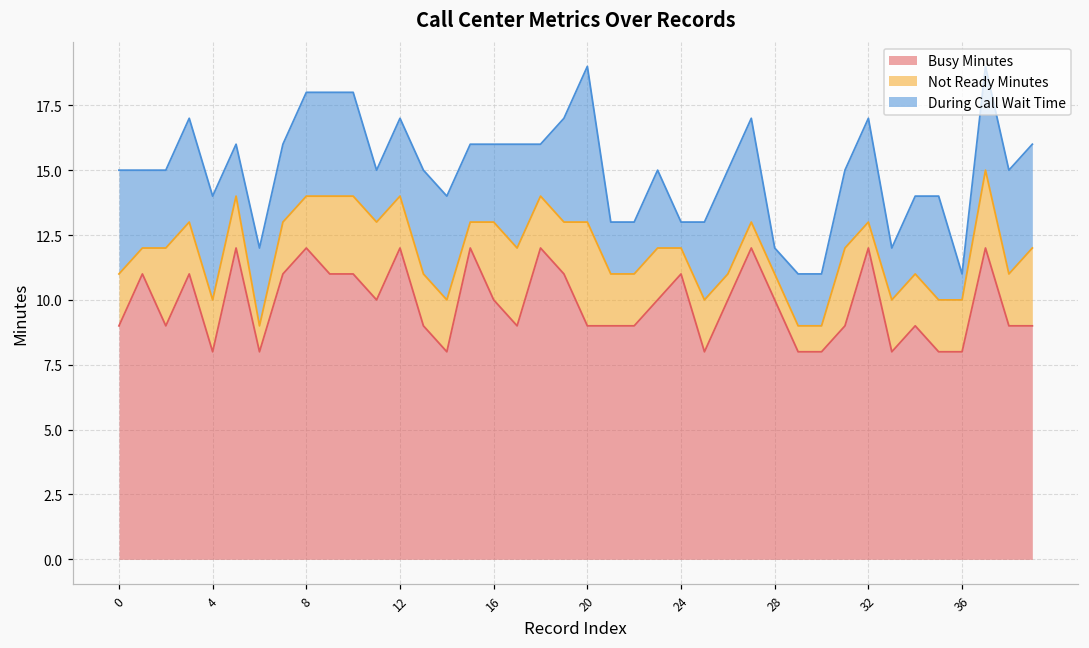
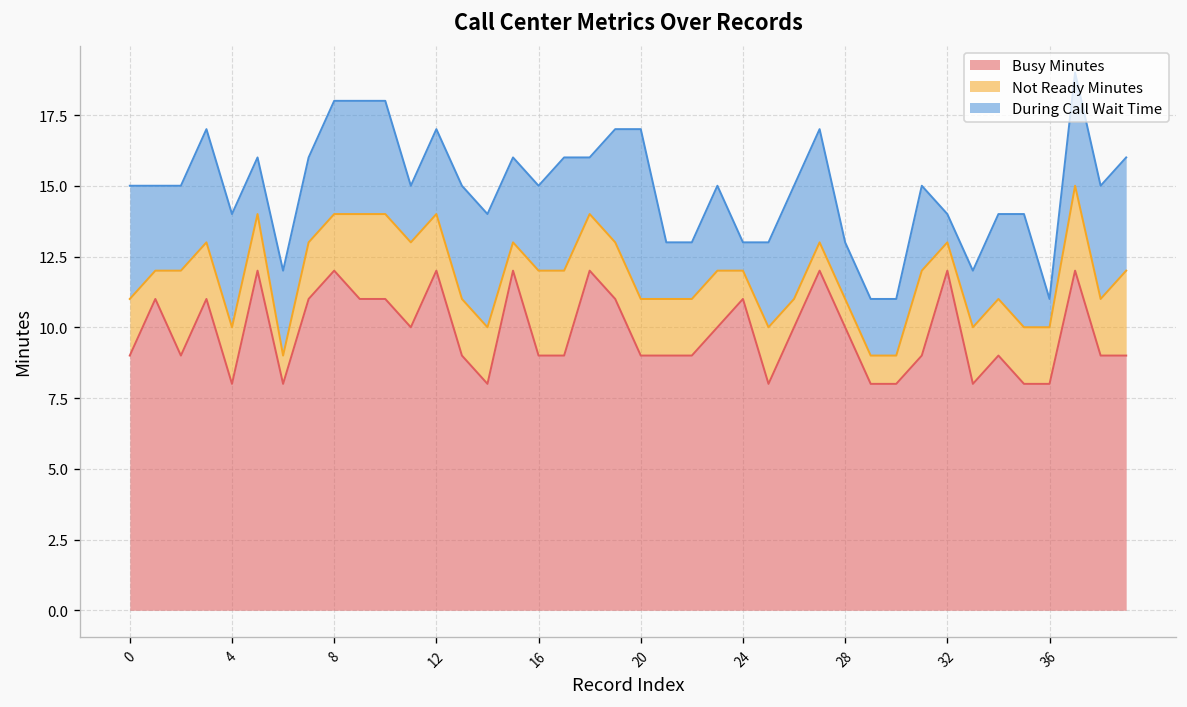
Busy Minutes, 16: 10 -> 9
Not Ready Minutes, 20: 4 -> 2
During Call Wait Time, 28: 1 -> 2
During Call Wait Time, 32: 4 -> 1
